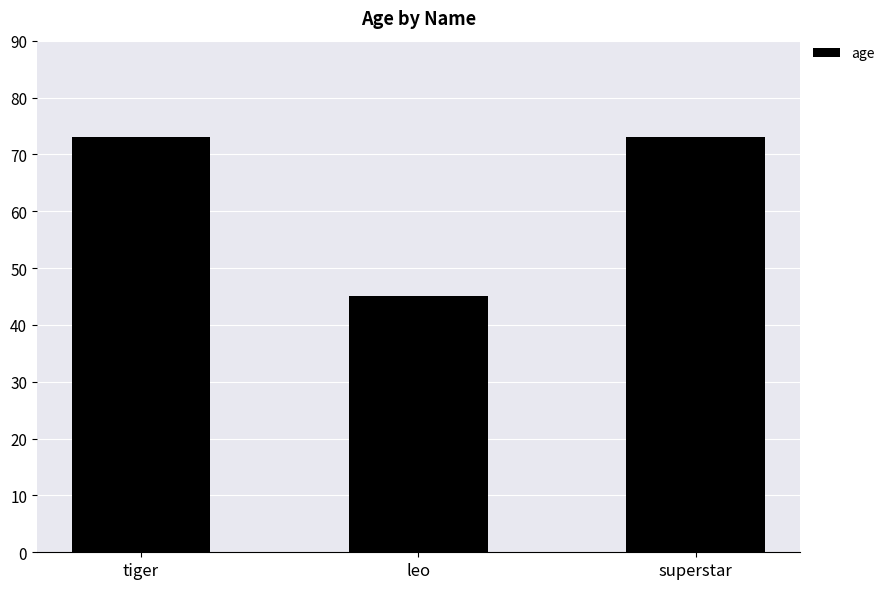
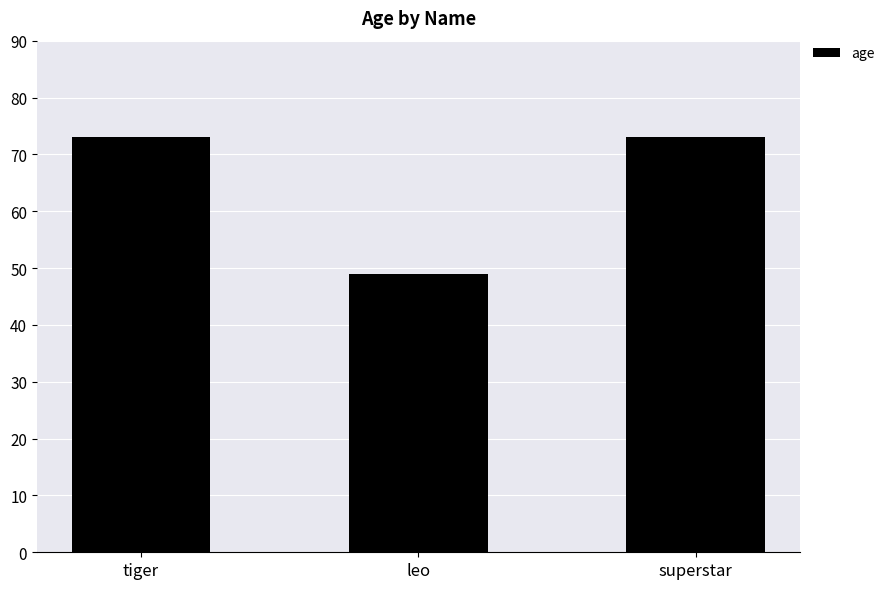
leo: 45 -> 49
